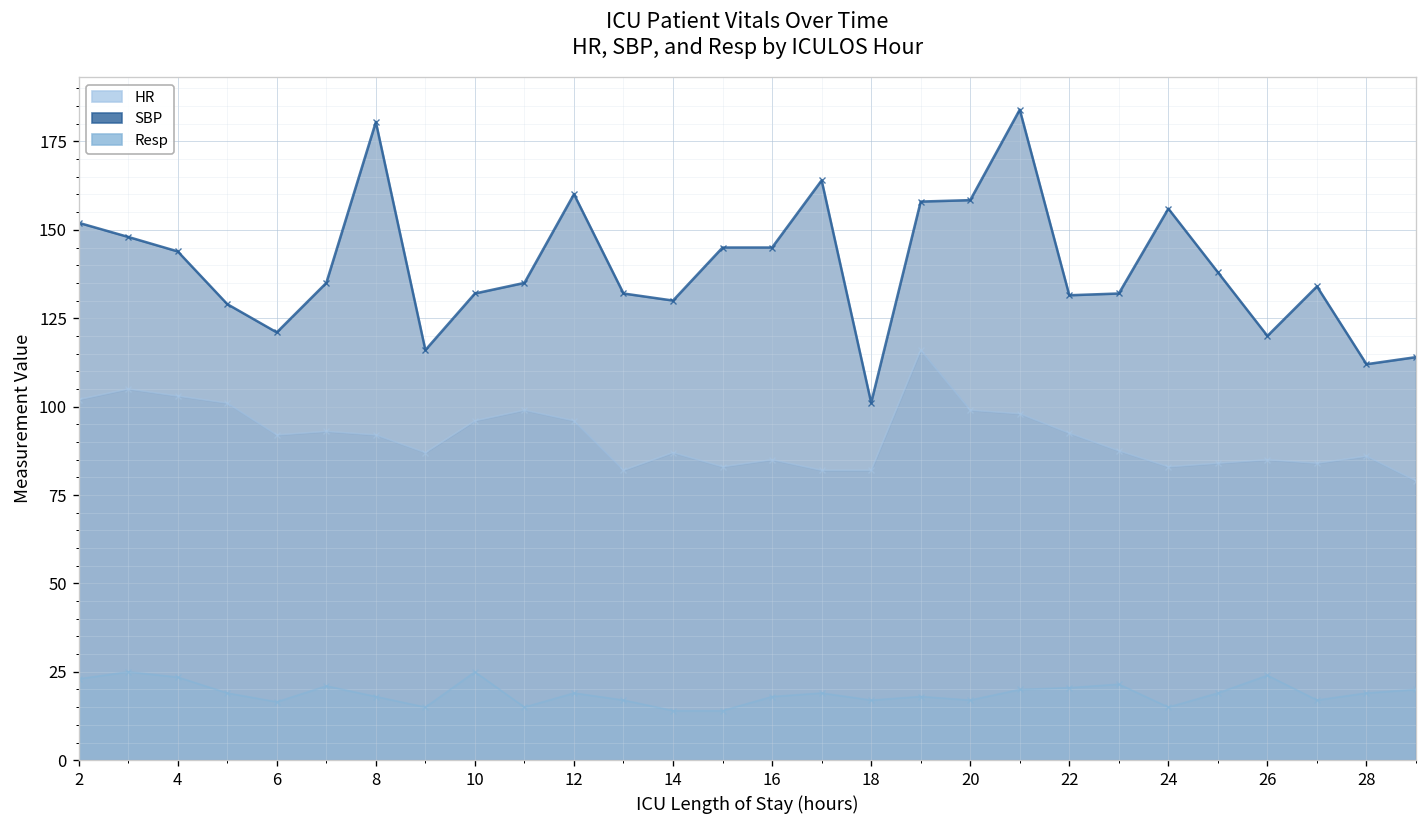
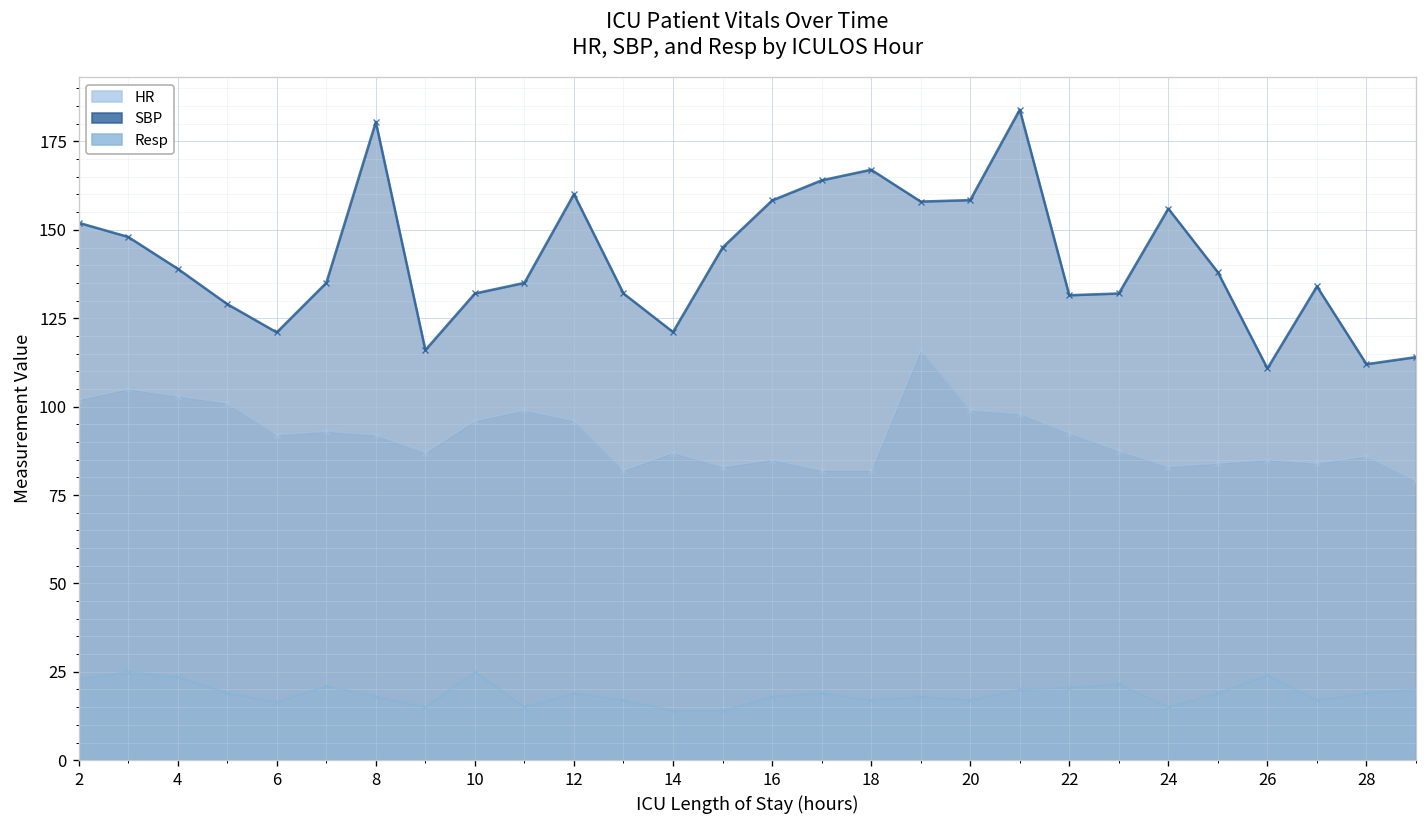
SBP, 4: 144 -> 139
SBP, 14: 130 -> 121
SBP, 16: 145 -> 158
SBP, 18: 101 -> 167
SBP, 26: 120 -> 111
